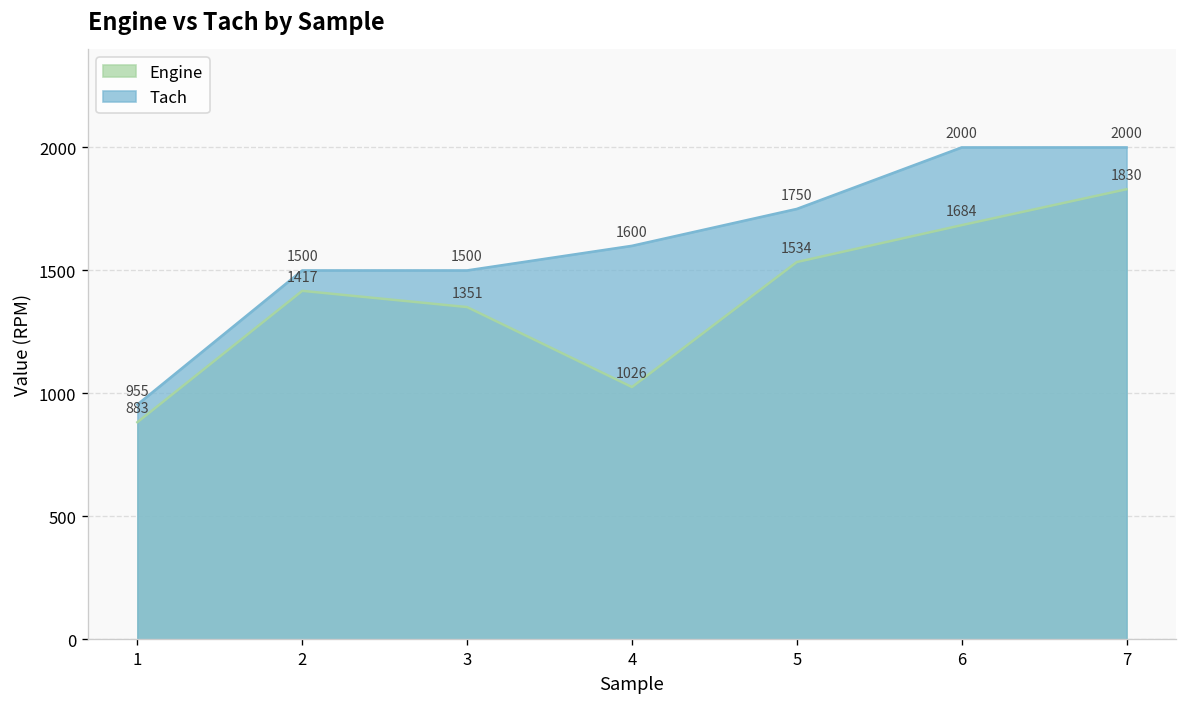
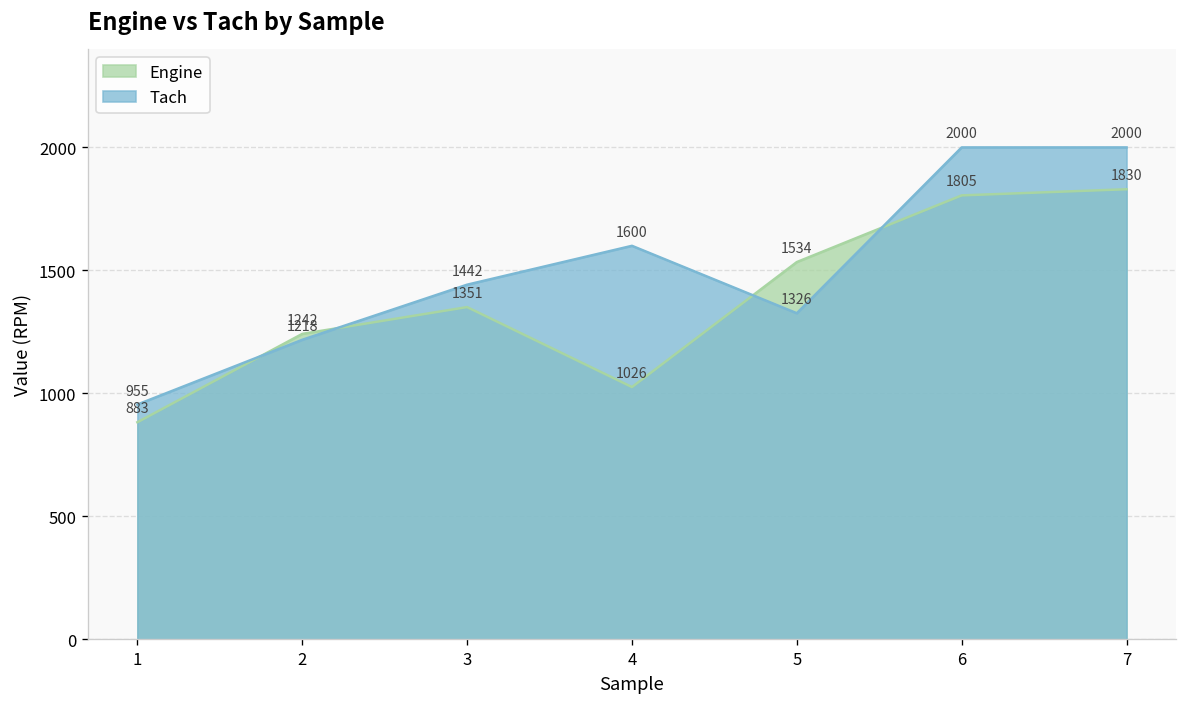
Engine, 2: 1417 -> 1242
Tach, 2: 1500 -> 1218
Tach, 3: 1500 -> 1442
Tach, 5: 1750 -> 1326
Engine, 6: 1684 -> 1805
